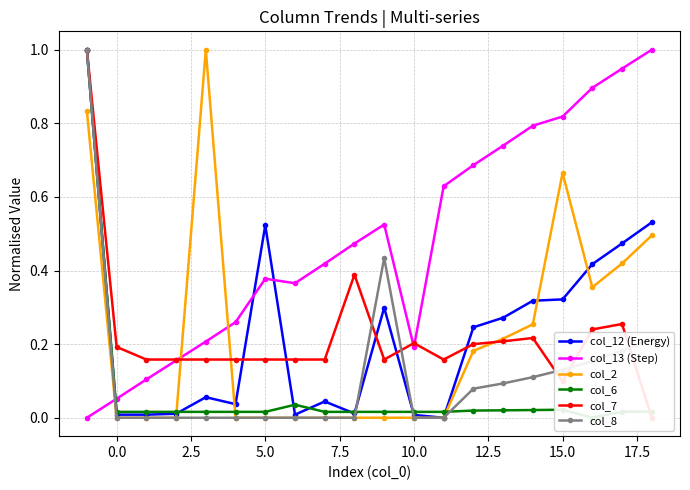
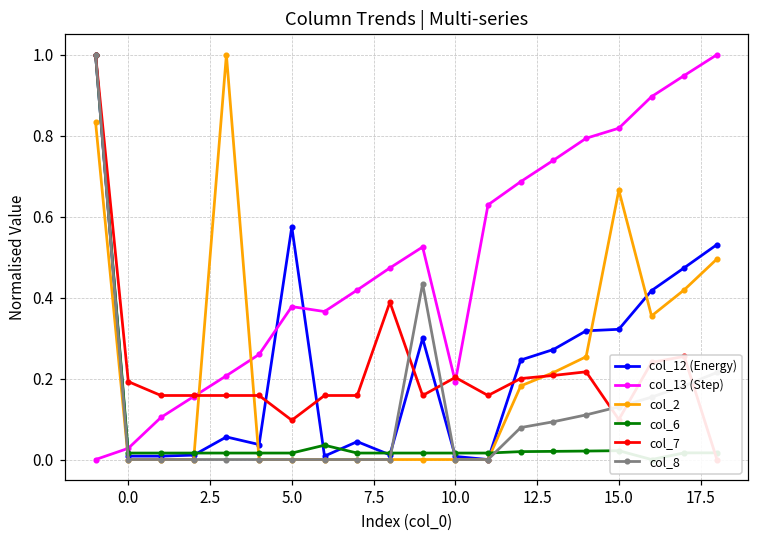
col_13 (Step), 0.0: 0.05 -> 0.03
col_12 (Energy), 5.0: 0.52 -> 0.57
col_7, 5.0: 0.16 -> 0.10
